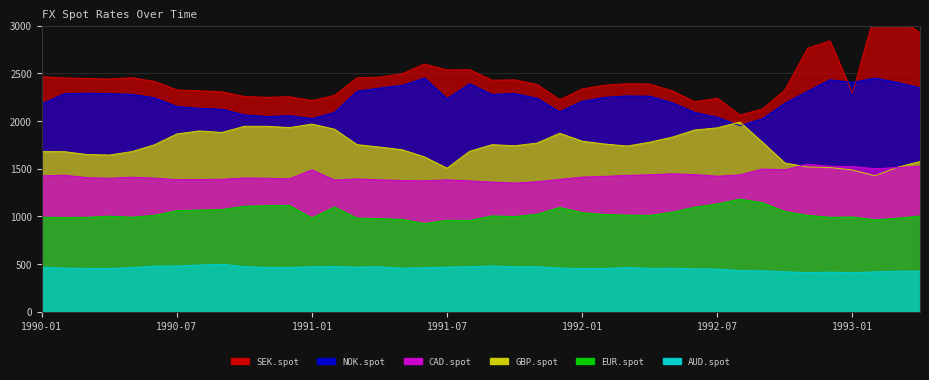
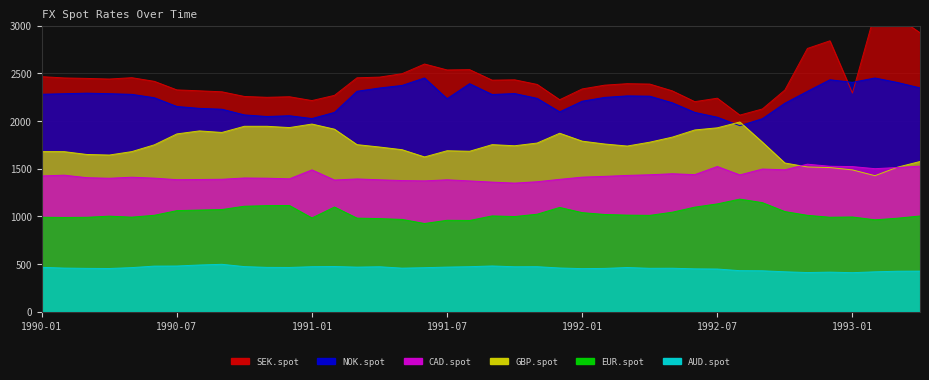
NOK.spot, 1990-01: 2200 -> 2300
GBP.spot, 1991-07: 1500 -> 1700
CAD.spot, 1992-07: 1400 -> 1500
